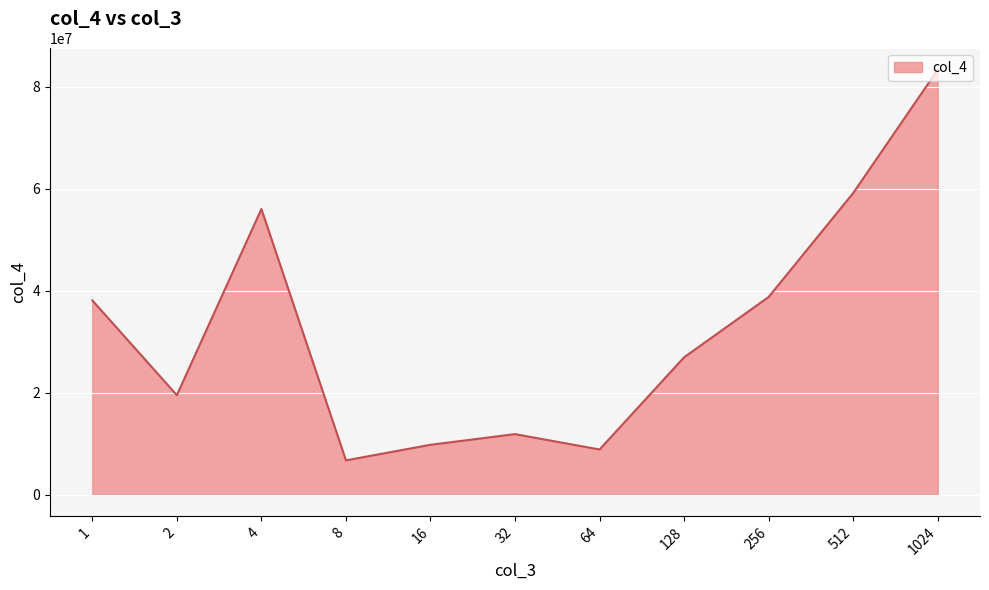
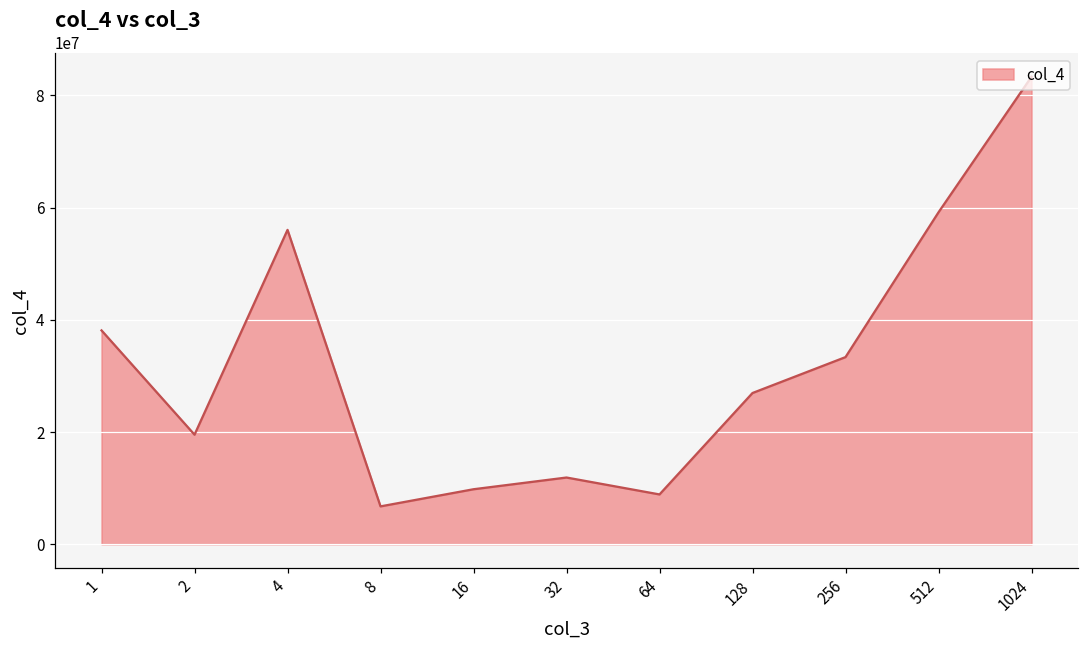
256: 39000000 -> 33000000
